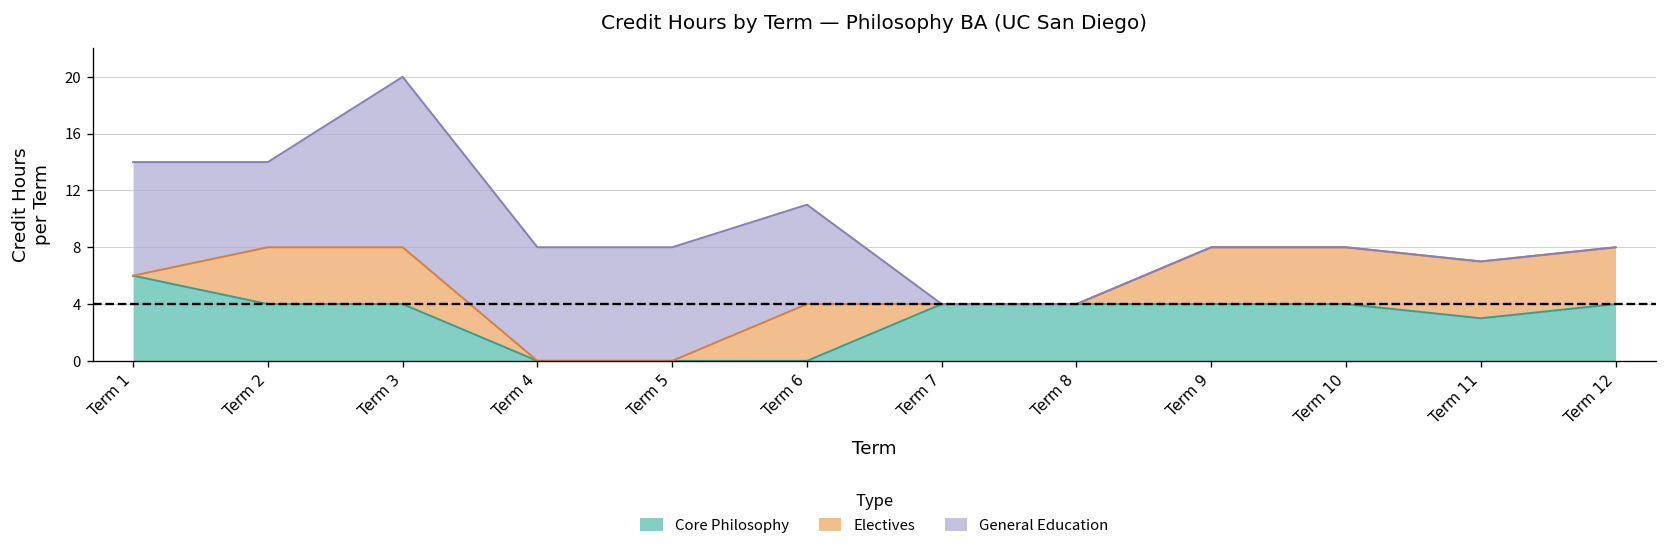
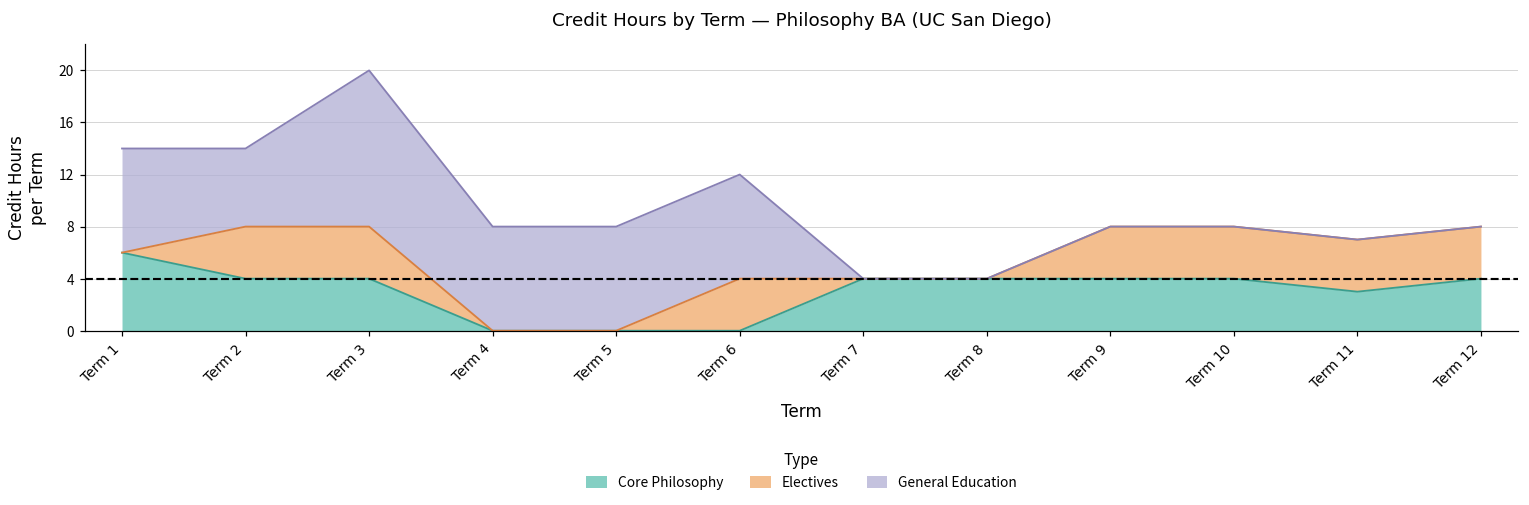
General Education, Term 6: 7 -> 8
